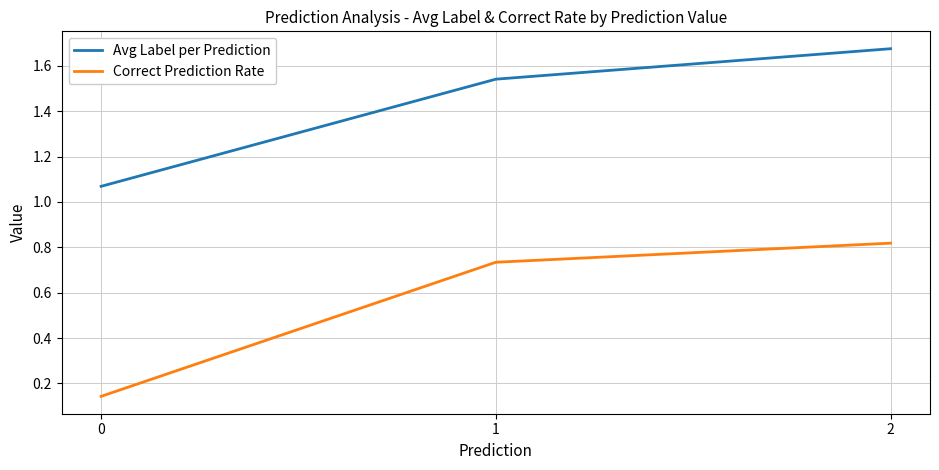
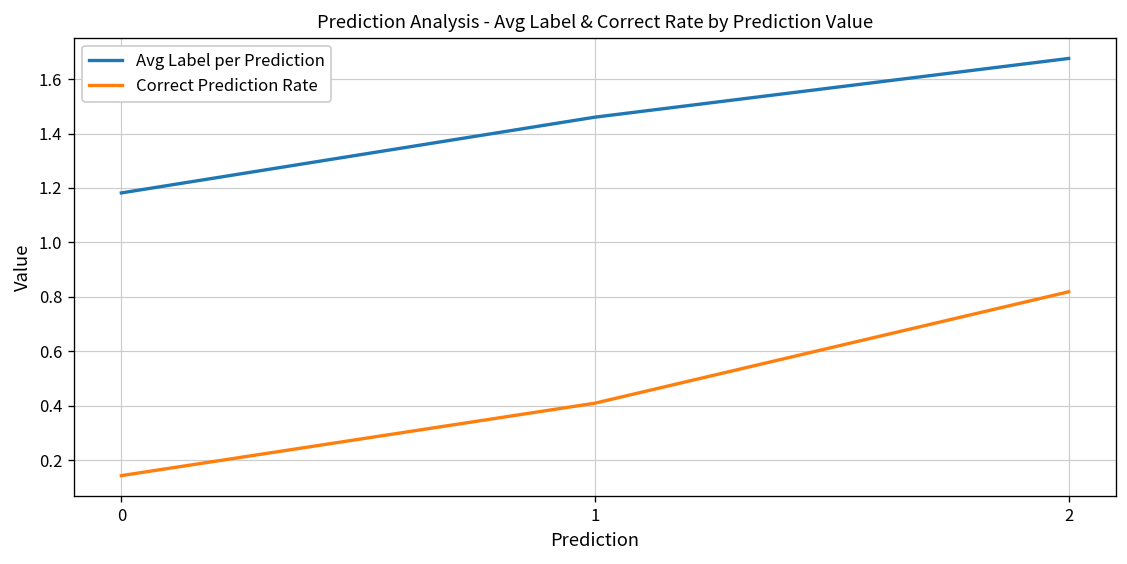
Avg Label per Prediction, 0: 1.07 -> 1.18
Avg Label per Prediction, 1: 1.54 -> 1.46
Correct Prediction Rate, 1: 0.73 -> 0.41
